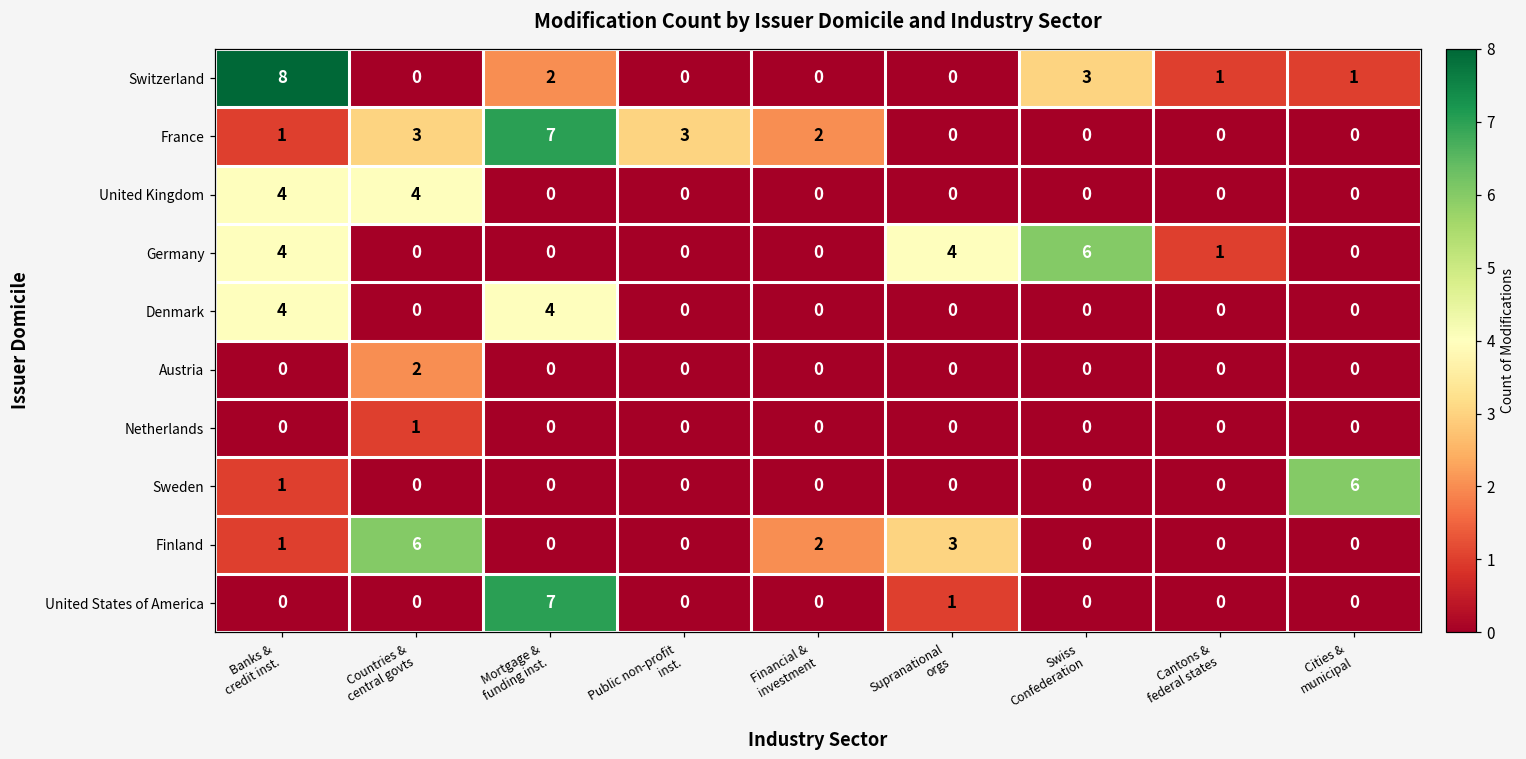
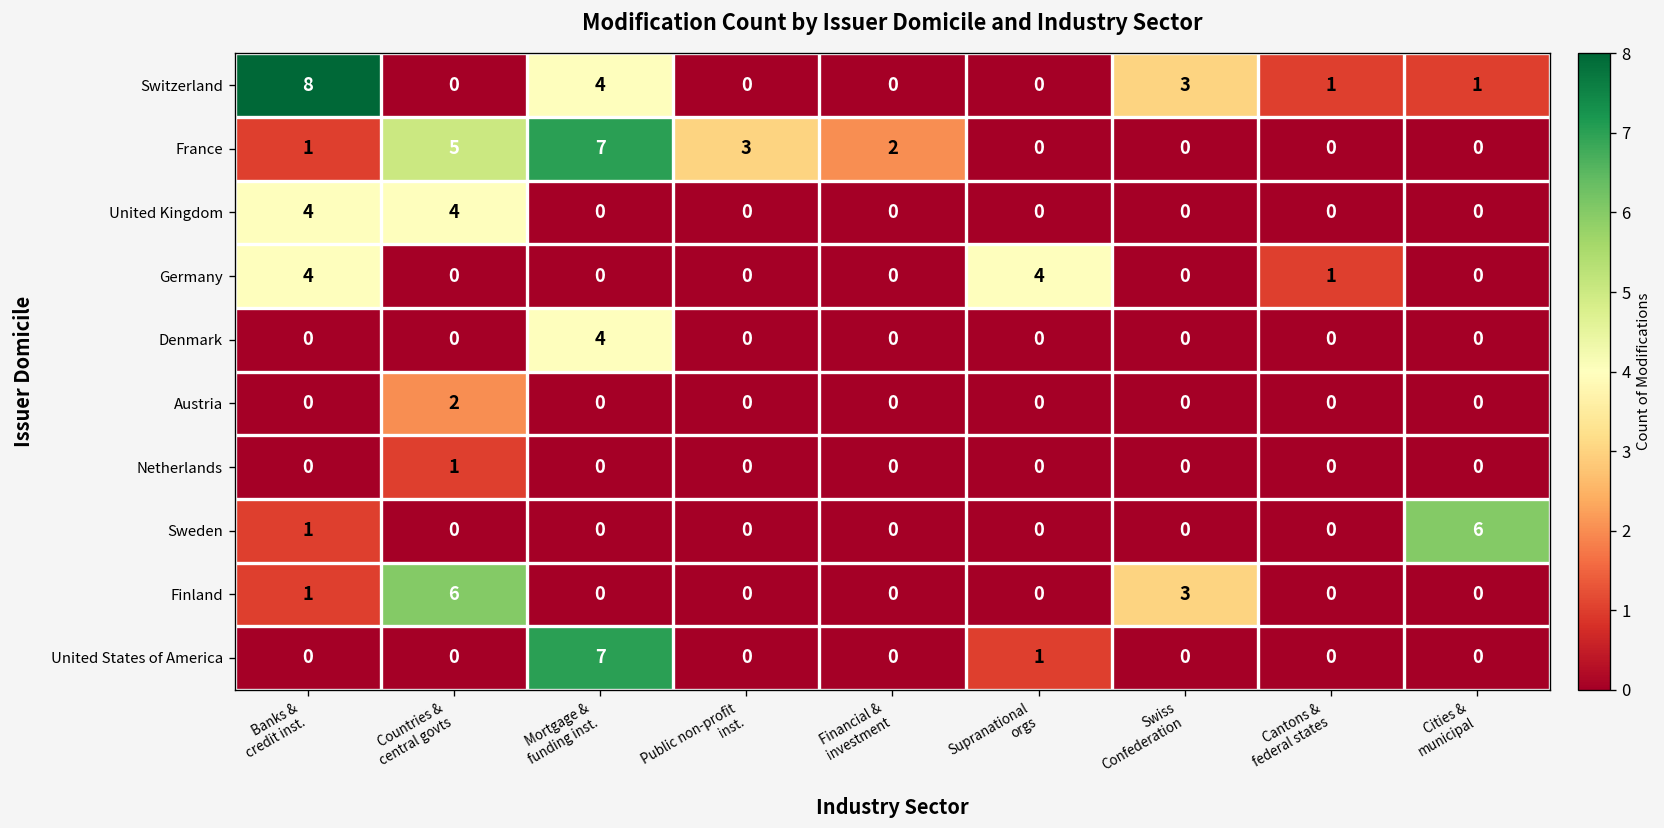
Switzerland, Mortgage & funding inst.: 2 -> 4
France, Countries & central govts: 3 -> 5
Germany, Swiss Confederation: 6 -> 0
Denmark, Banks & credit inst.: 4 -> 0
Finland, Financial & investment: 2 -> 0
Finland, Supranational orgs: 3 -> 0
Finland, Swiss Confederation: 0 -> 3
